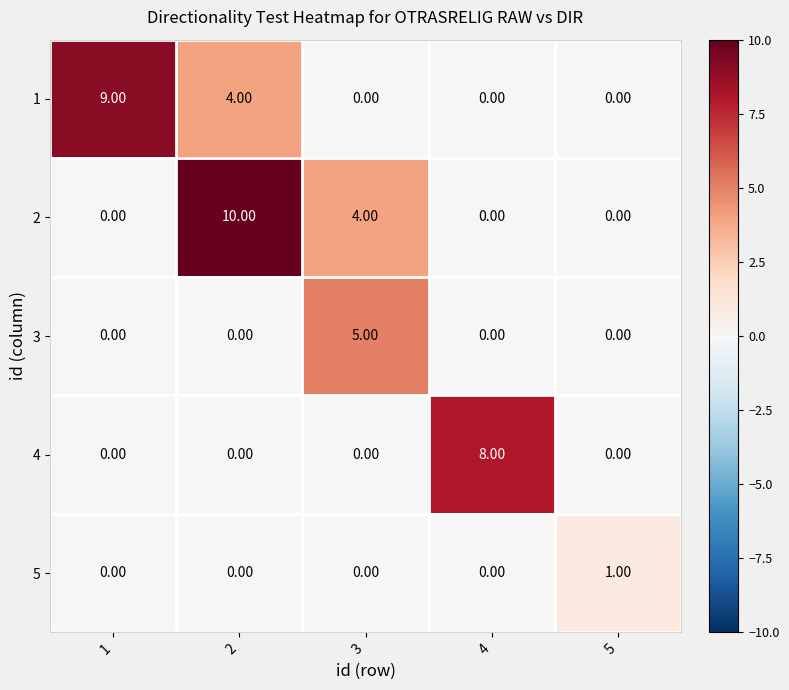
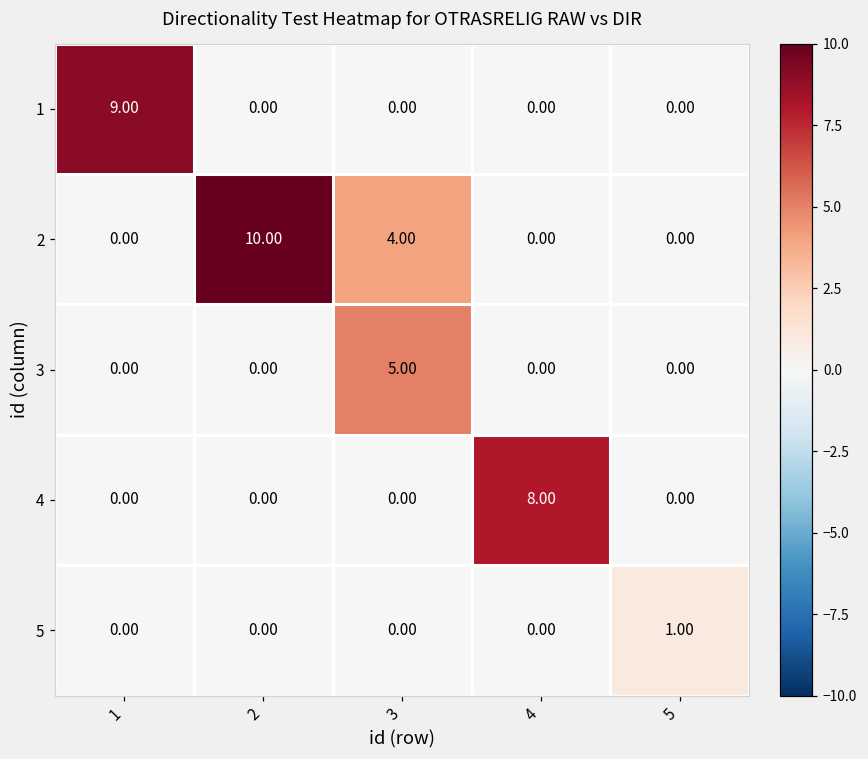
1, 2: 4.00 -> 0.00
